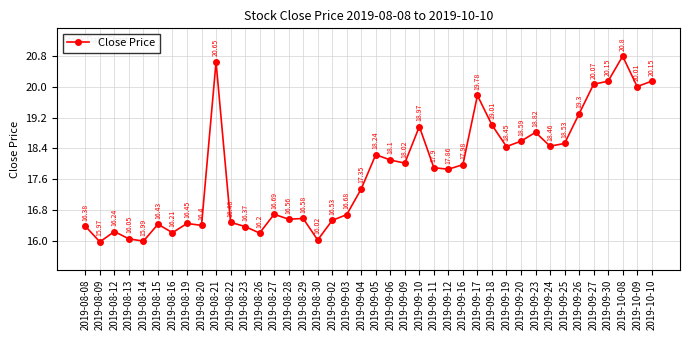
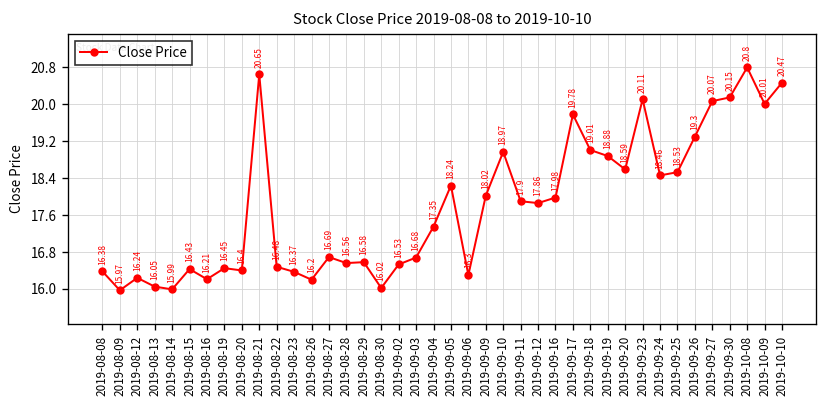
2019-09-06: 18.1 -> 16.3
2019-09-19: 18.45 -> 18.88
2019-09-23: 18.82 -> 20.11
2019-10-10: 20.15 -> 20.47
